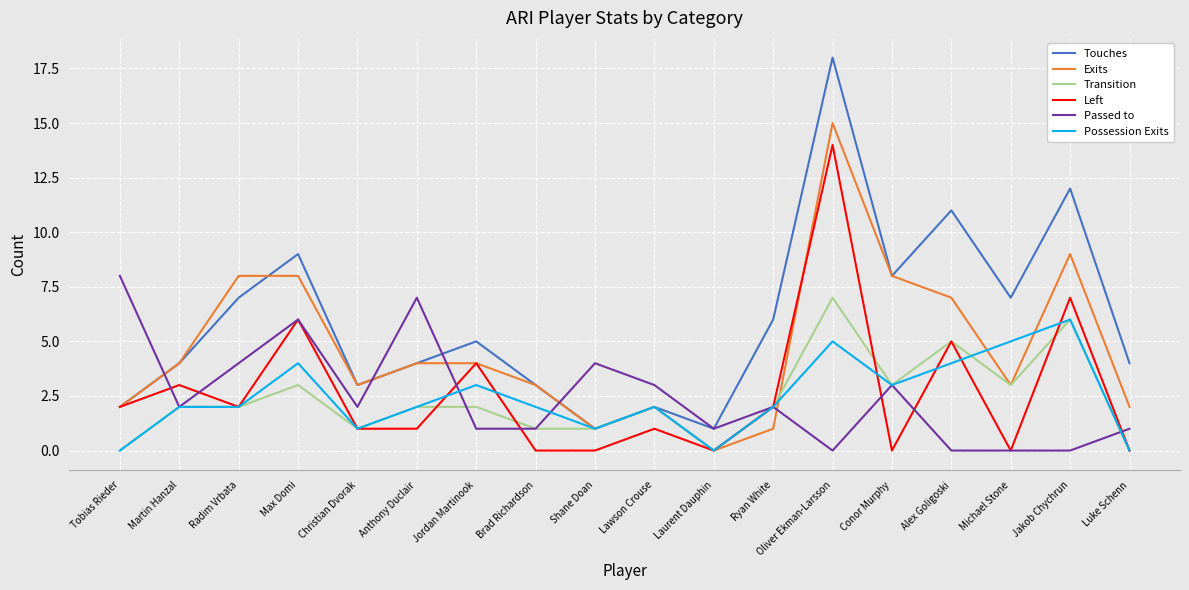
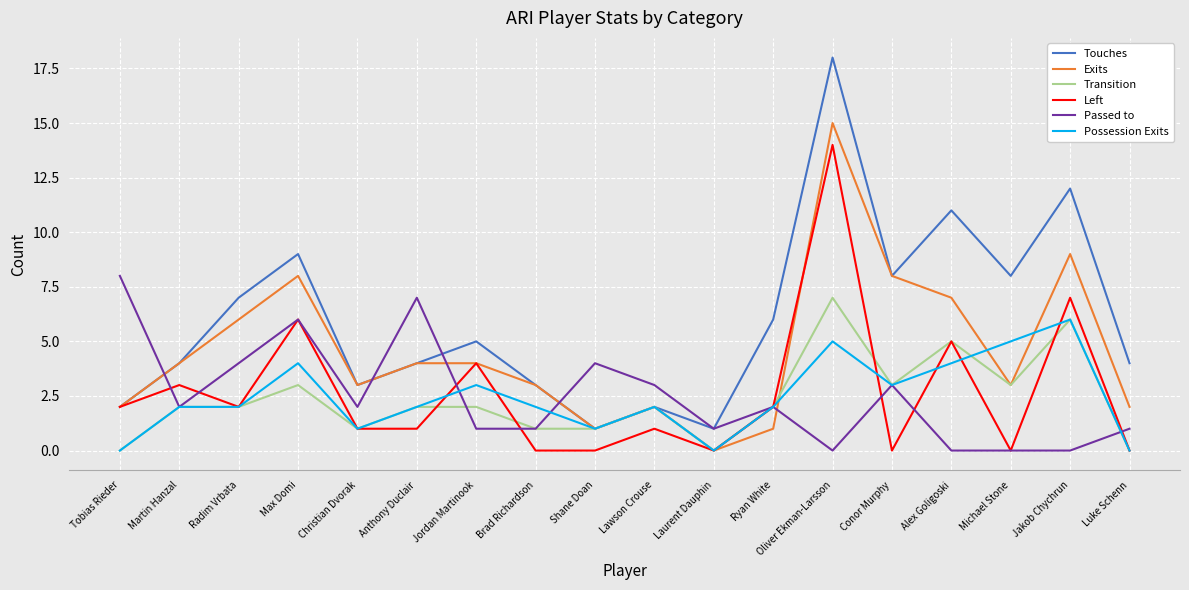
Exits, Radim Vrbata: 8 -> 6
Touches, Michael Stone: 7 -> 8
